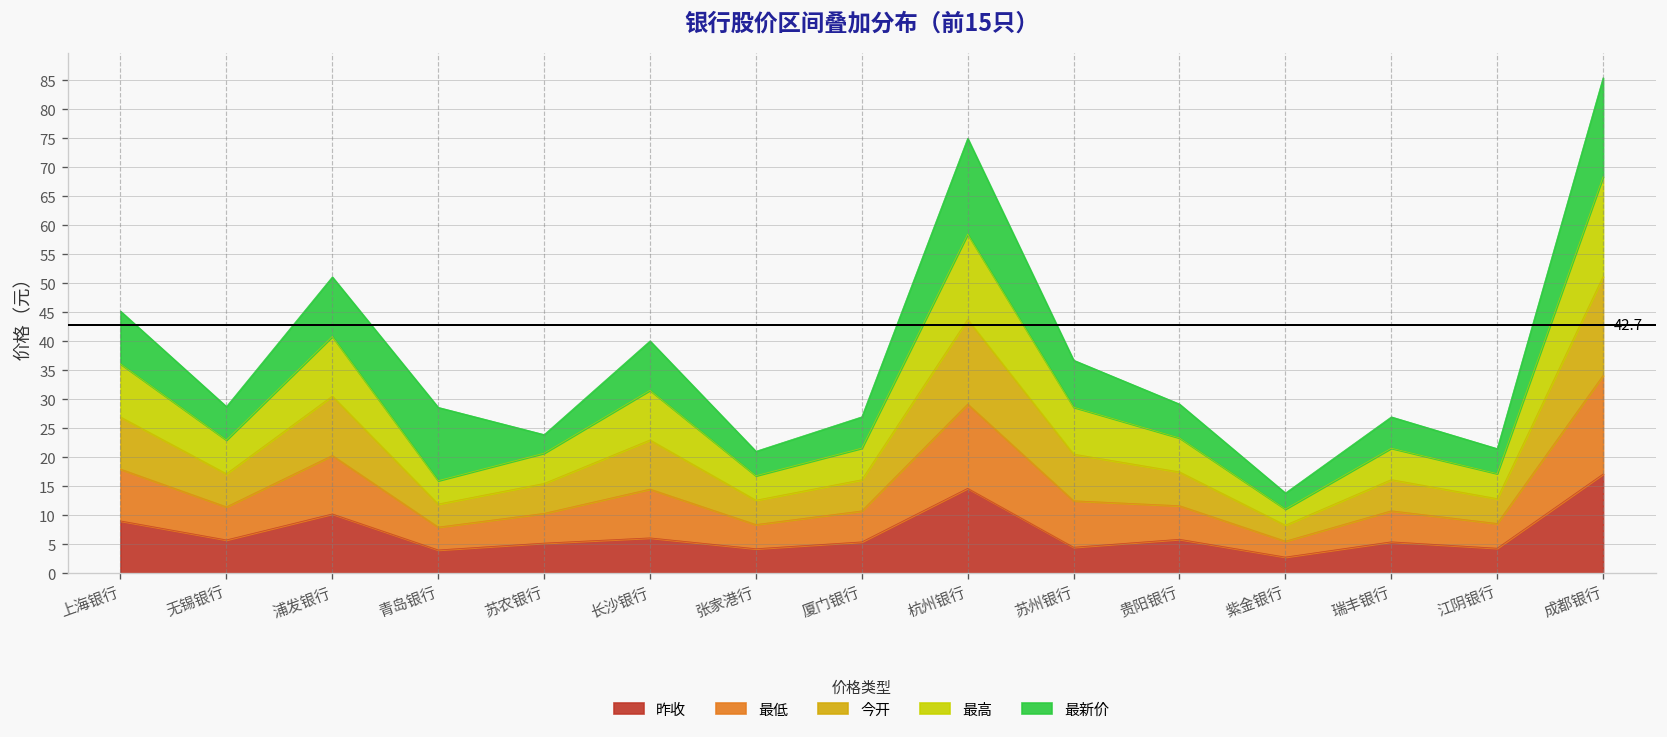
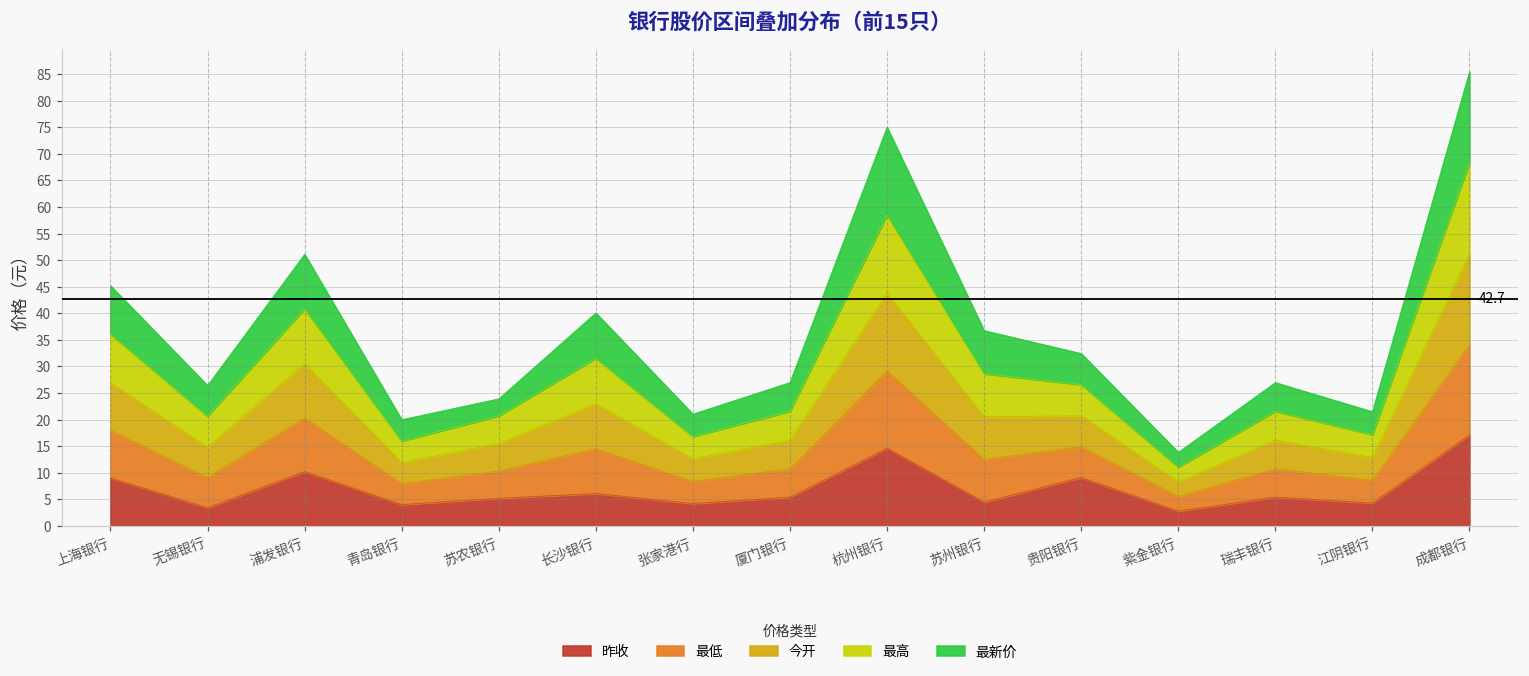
昨收, 无锡银行: 6 -> 3
最新价, 青岛银行: 13 -> 4
昨收, 贵阳银行: 6 -> 9
